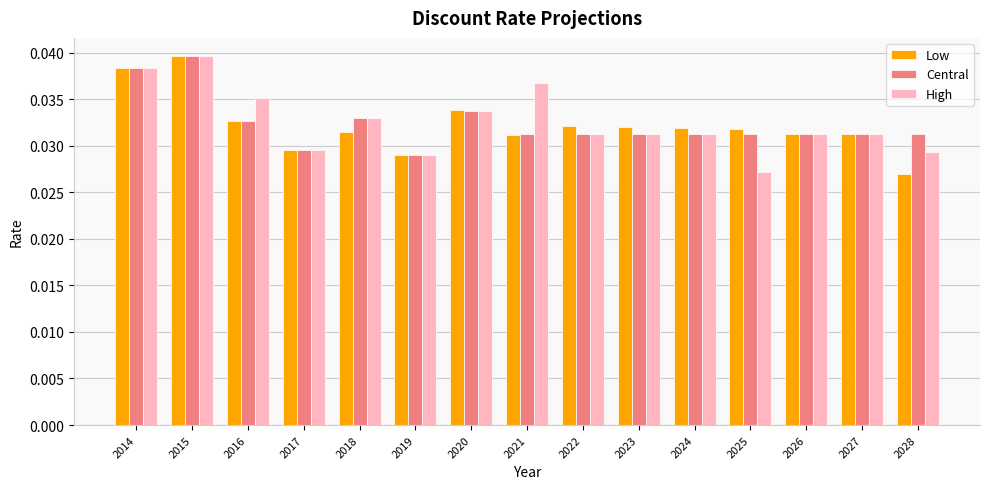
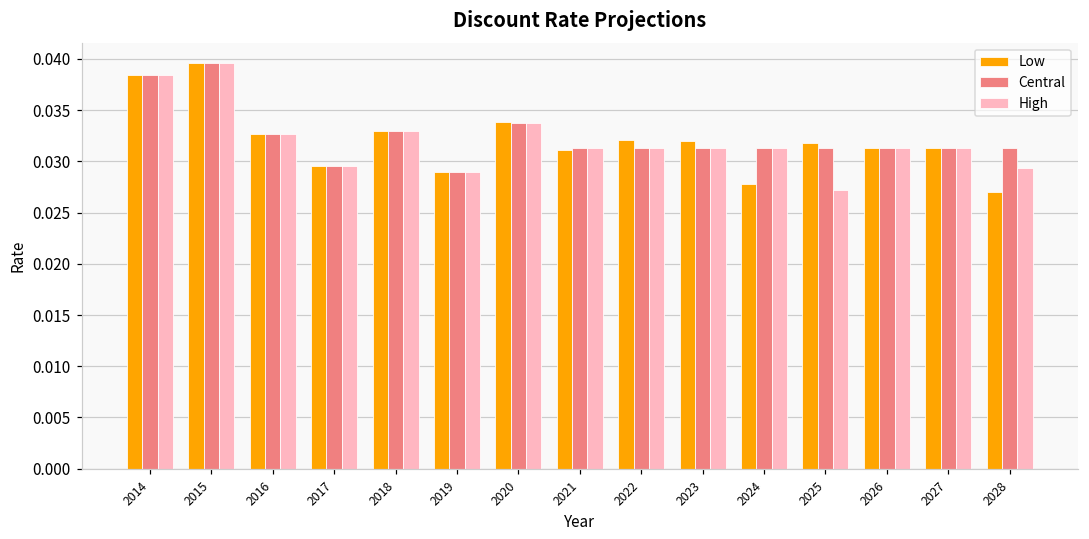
High, 2016: 0.035 -> 0.033
Low, 2018: 0.031 -> 0.033
High, 2021: 0.037 -> 0.031
Low, 2024: 0.032 -> 0.028
